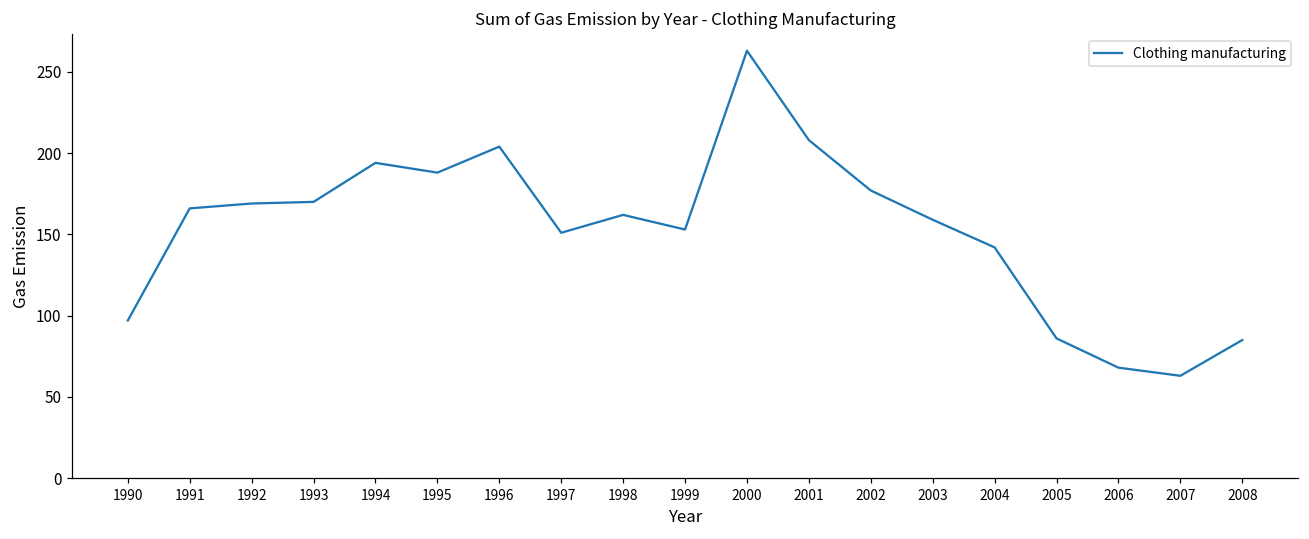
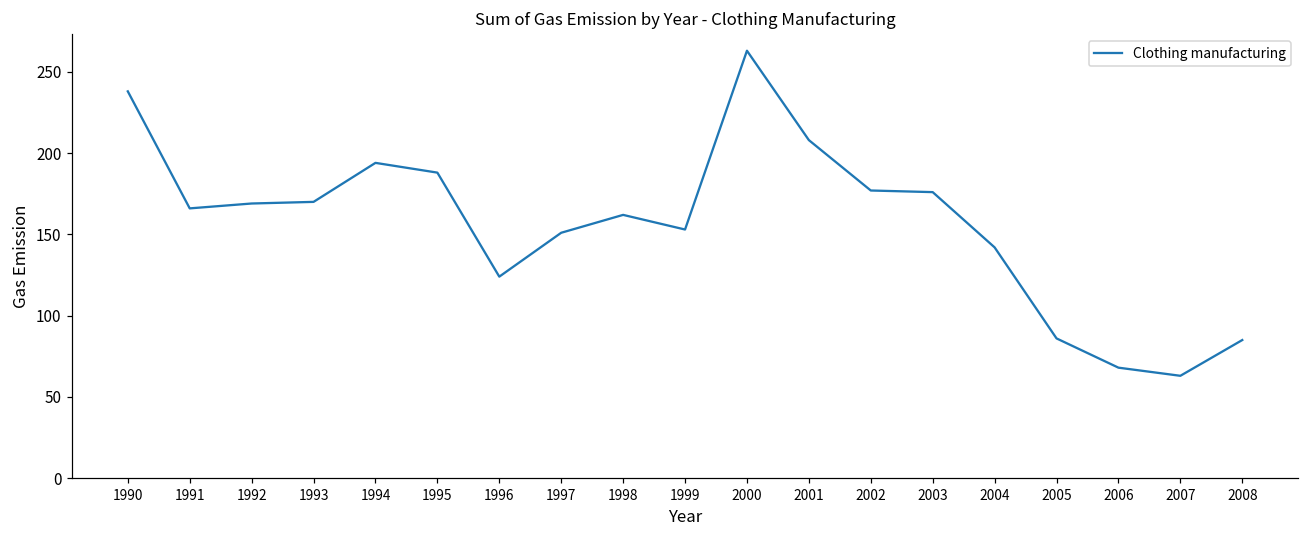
1990: 97 -> 238
1996: 204 -> 124
2003: 159 -> 176
